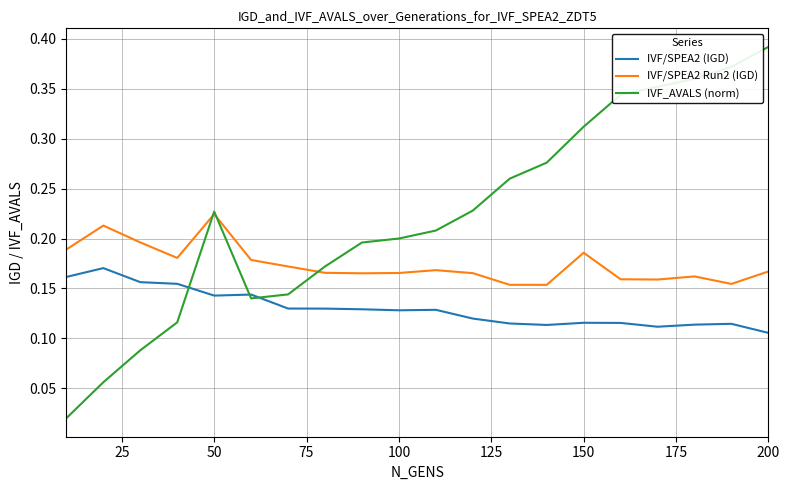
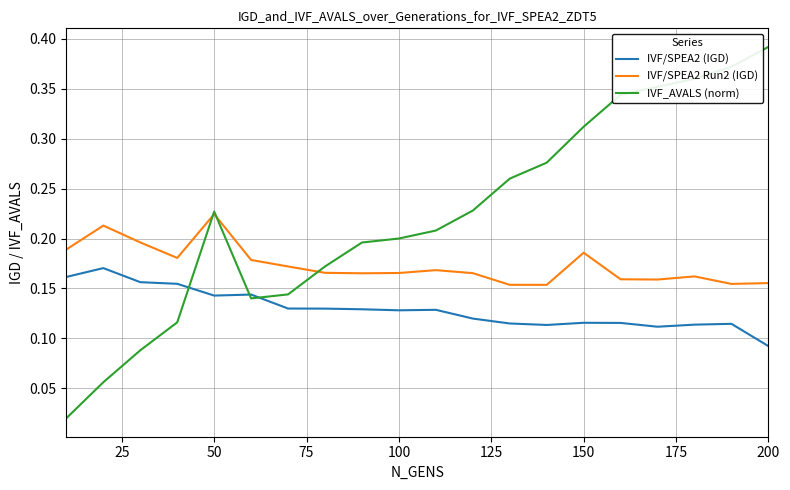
IVF/SPEA2 (IGD), 200: 0.11 -> 0.09
IVF/SPEA2 Run2 (IGD), 200: 0.17 -> 0.16
